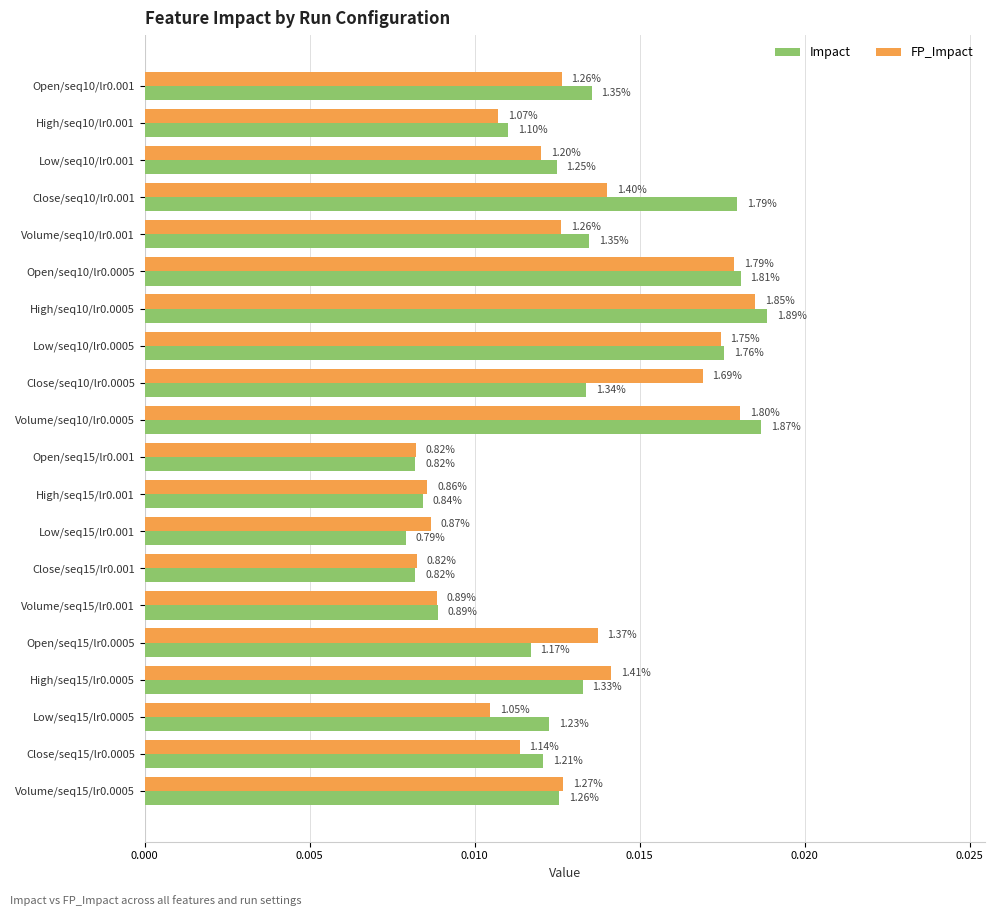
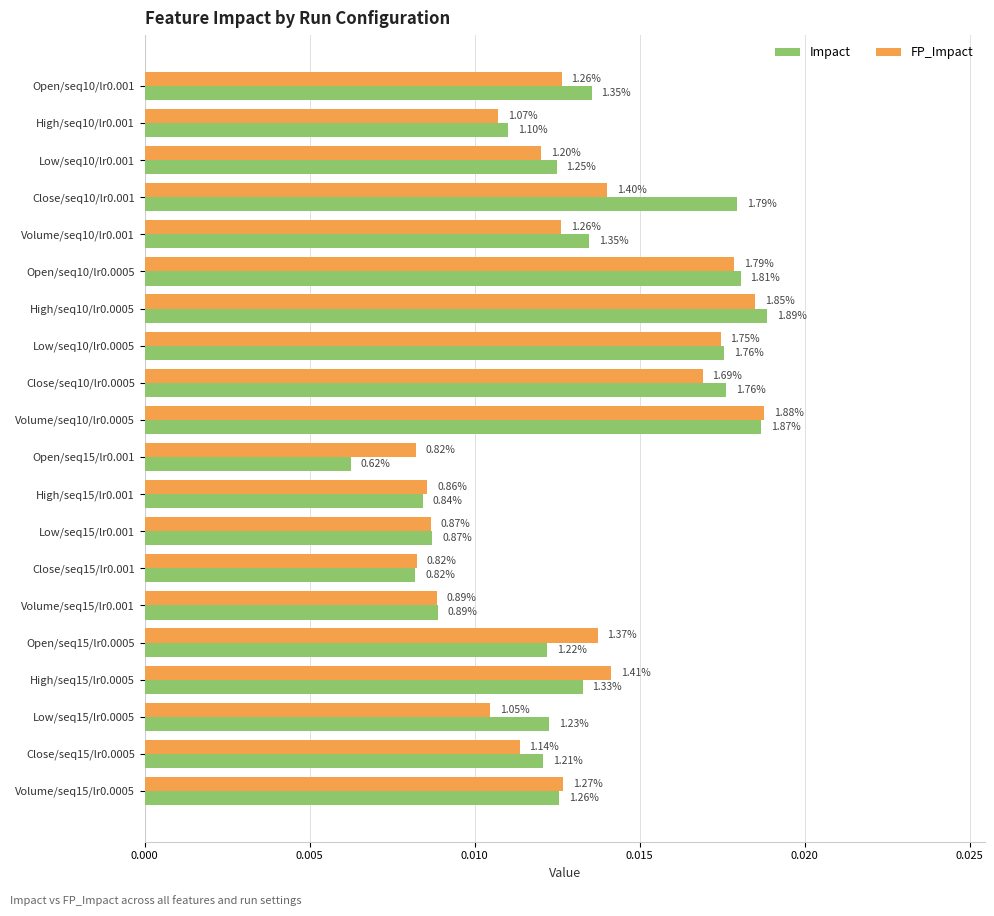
Impact, Close/seq10/lr0.0005: 1.34% -> 1.76%
FP_Impact, Volume/seq10/lr0.0005: 1.80% -> 1.88%
Impact, Open/seq15/lr0.001: 0.82% -> 0.62%
Impact, Low/seq15/lr0.001: 0.79% -> 0.87%
Impact, Open/seq15/lr0.0005: 1.17% -> 1.22%
